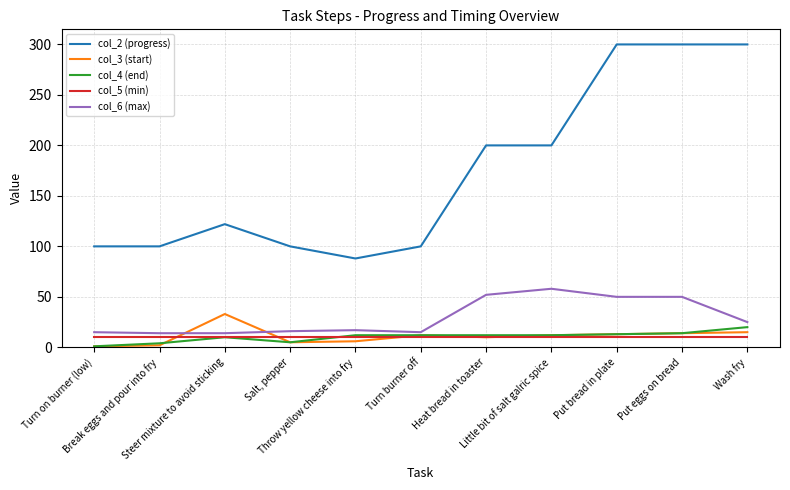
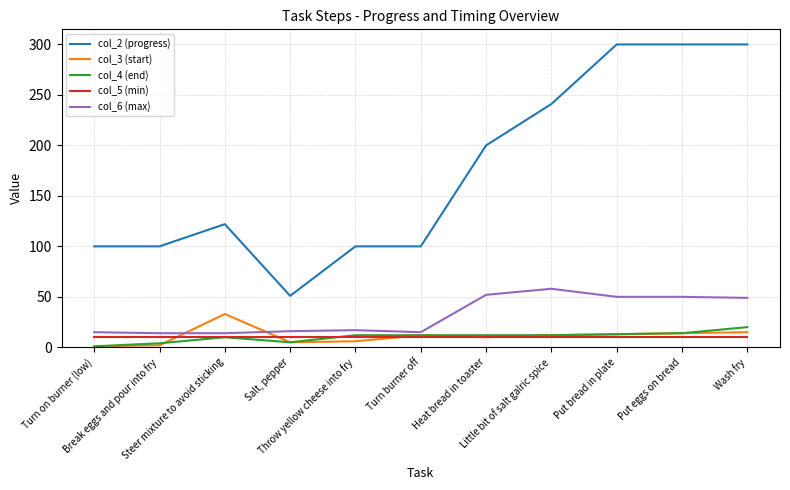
col_2 (progress), Salt, pepper: 100 -> 51
col_2 (progress), Throw yellow cheese into fry: 88 -> 100
col_2 (progress), Little bit of salt galric spice: 200 -> 241
col_6 (max), Wash fry: 25 -> 49
